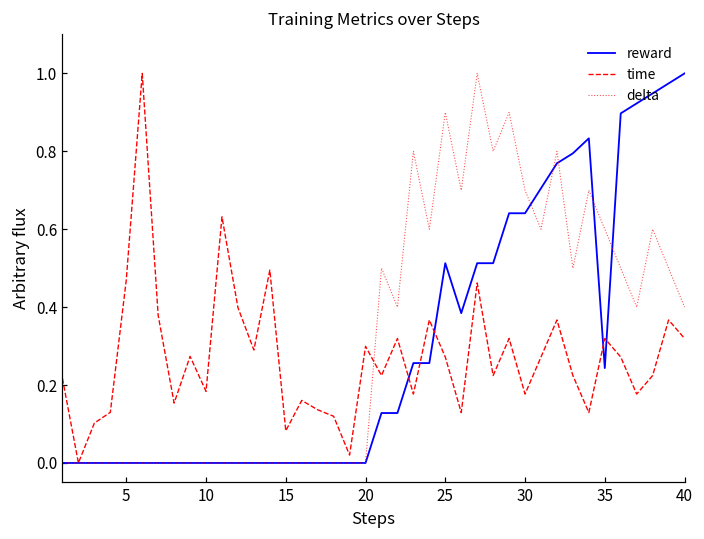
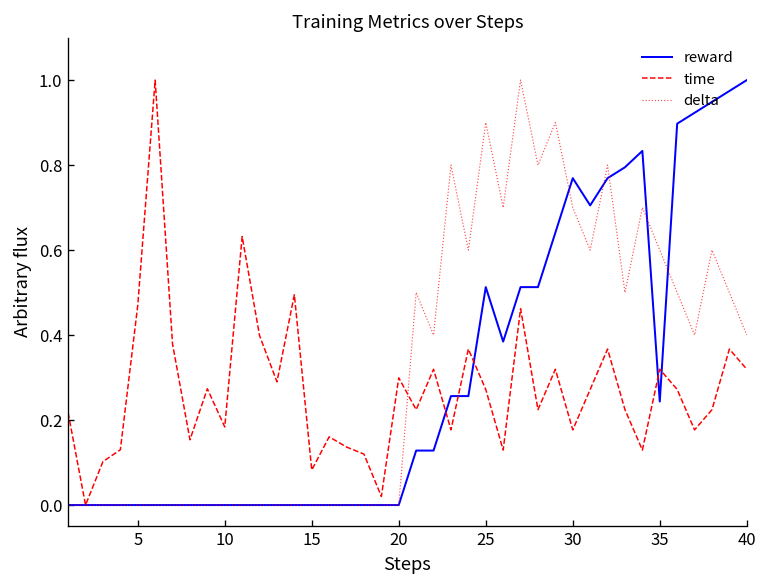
reward, 30: 0.64 -> 0.77
